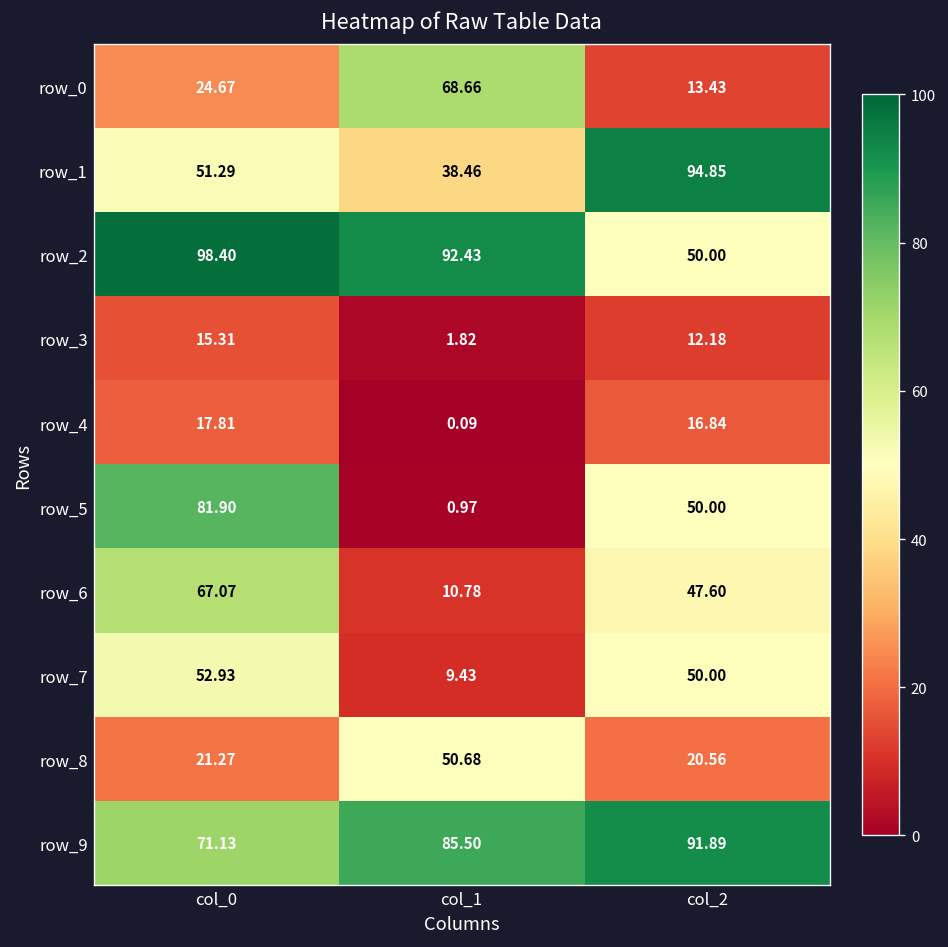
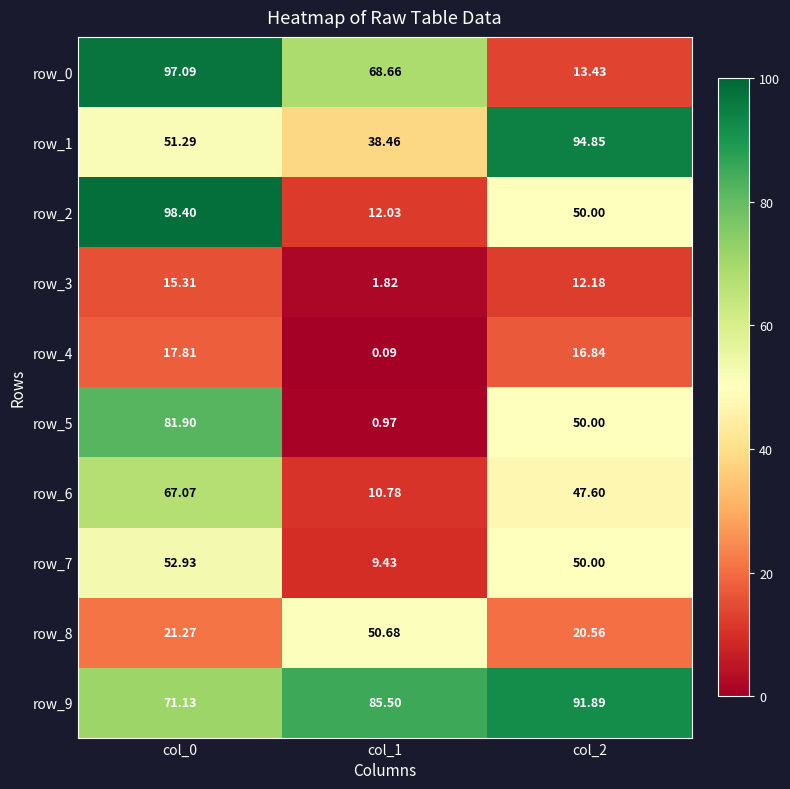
row_0, col_0: 24.67 -> 97.09
row_2, col_1: 92.43 -> 12.03
